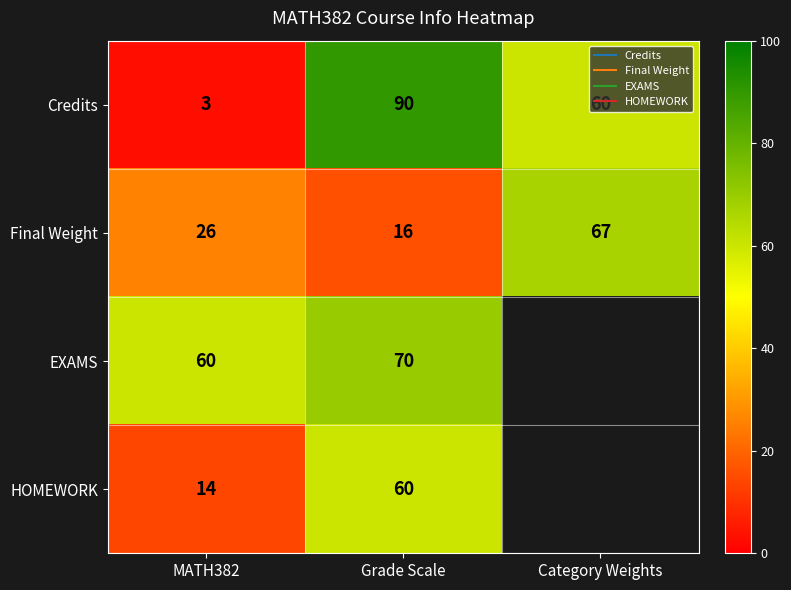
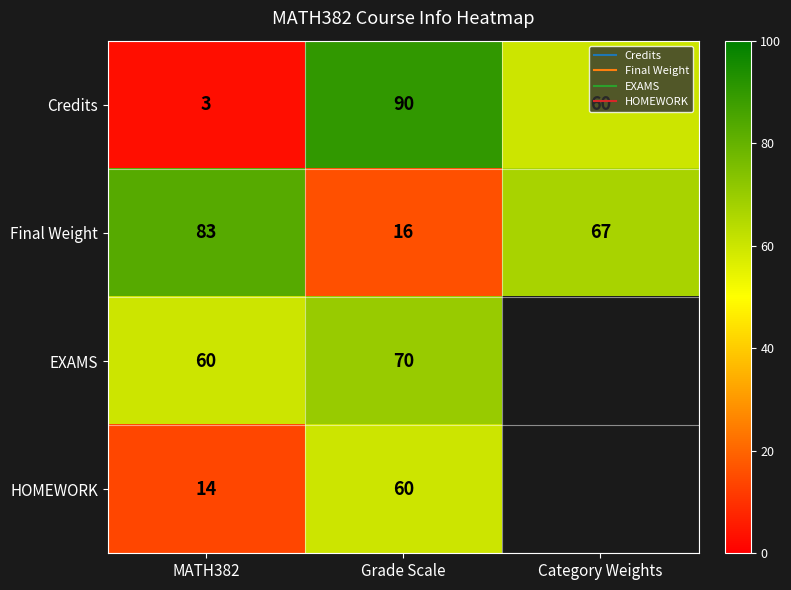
Final Weight, MATH382: 26 -> 83
